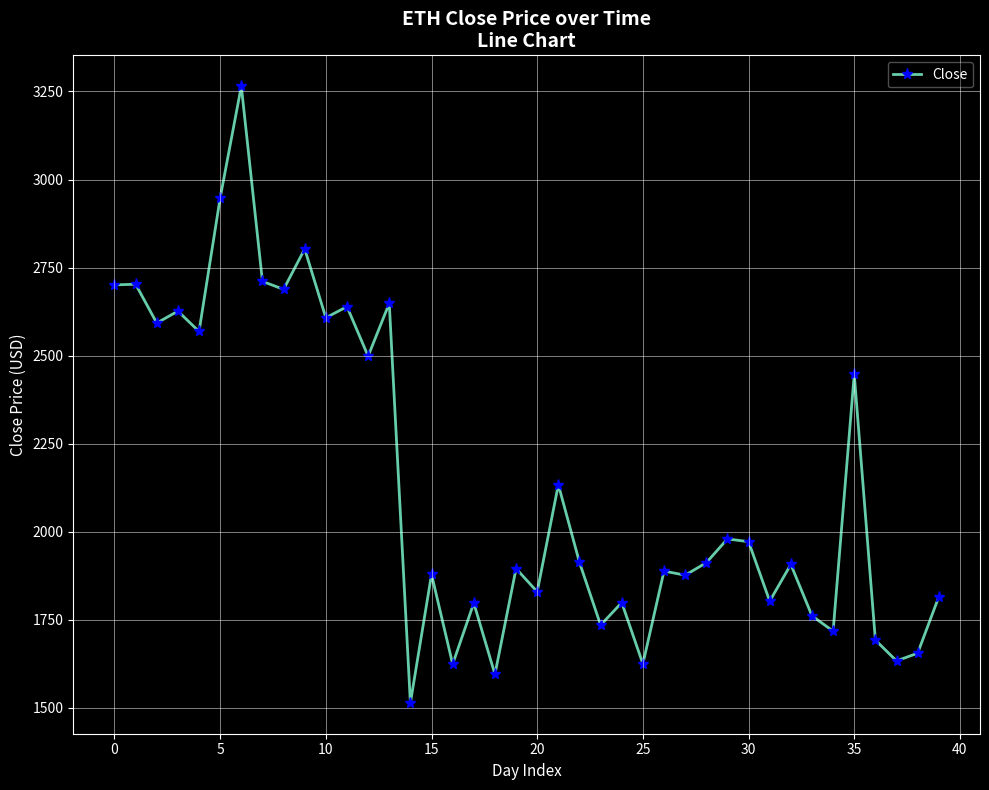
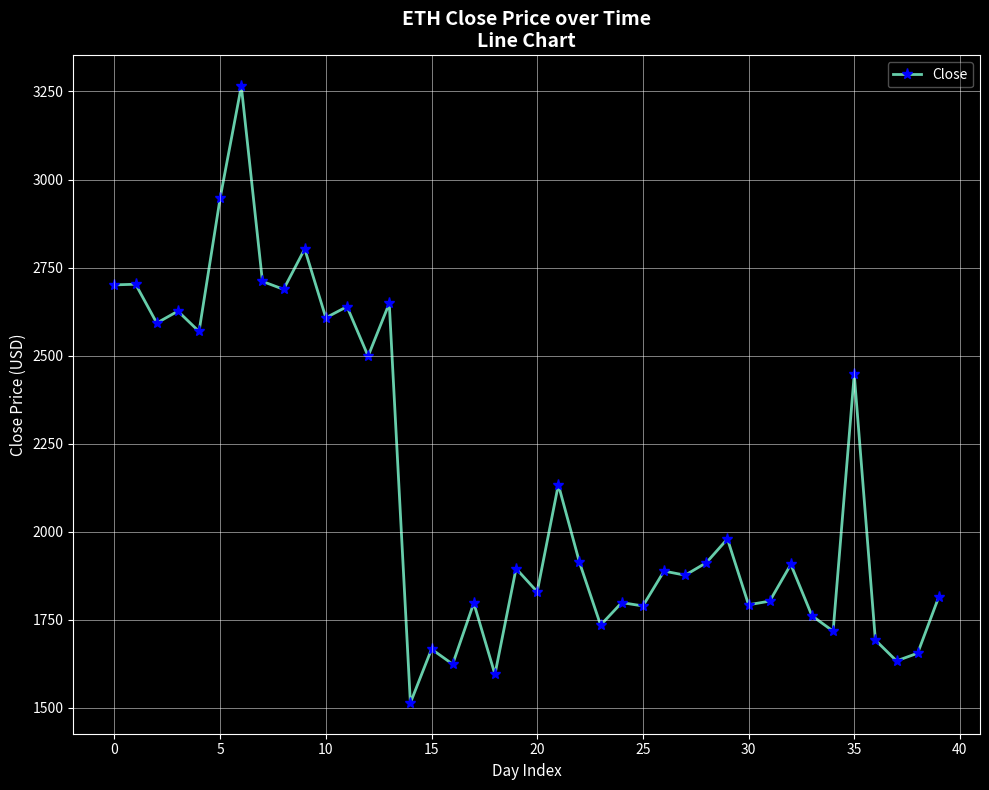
15: 1880 -> 1670
25: 1630 -> 1790
30: 1970 -> 1790
